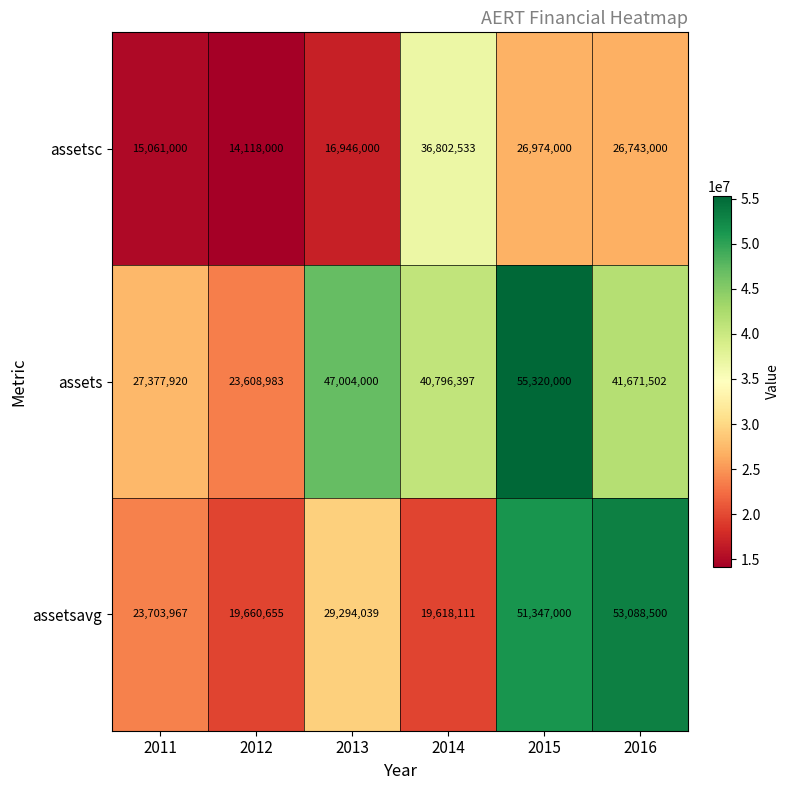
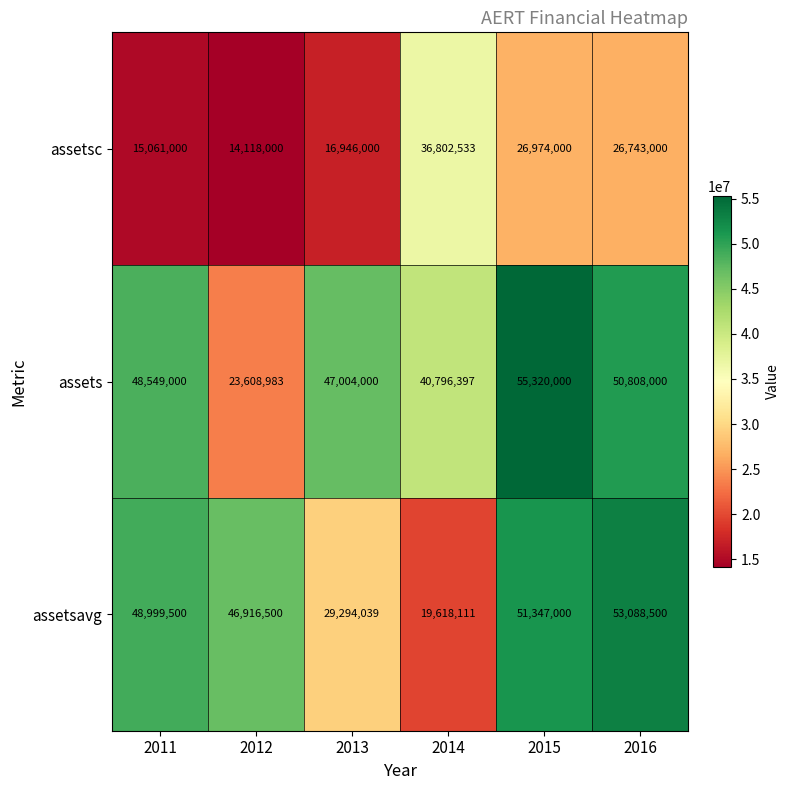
assets, 2011: 27,377,920 -> 48,549,000
assets, 2016: 41,671,502 -> 50,808,000
assetsavg, 2011: 23,703,967 -> 48,999,500
assetsavg, 2012: 19,660,655 -> 46,916,500
